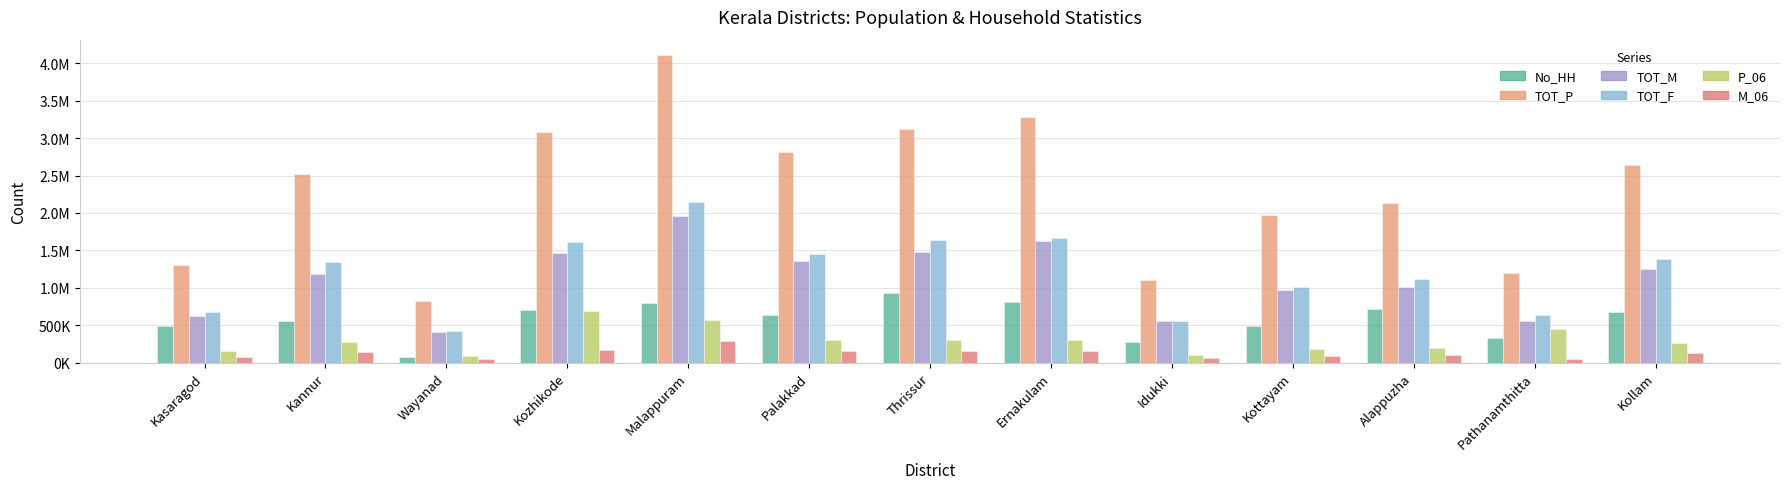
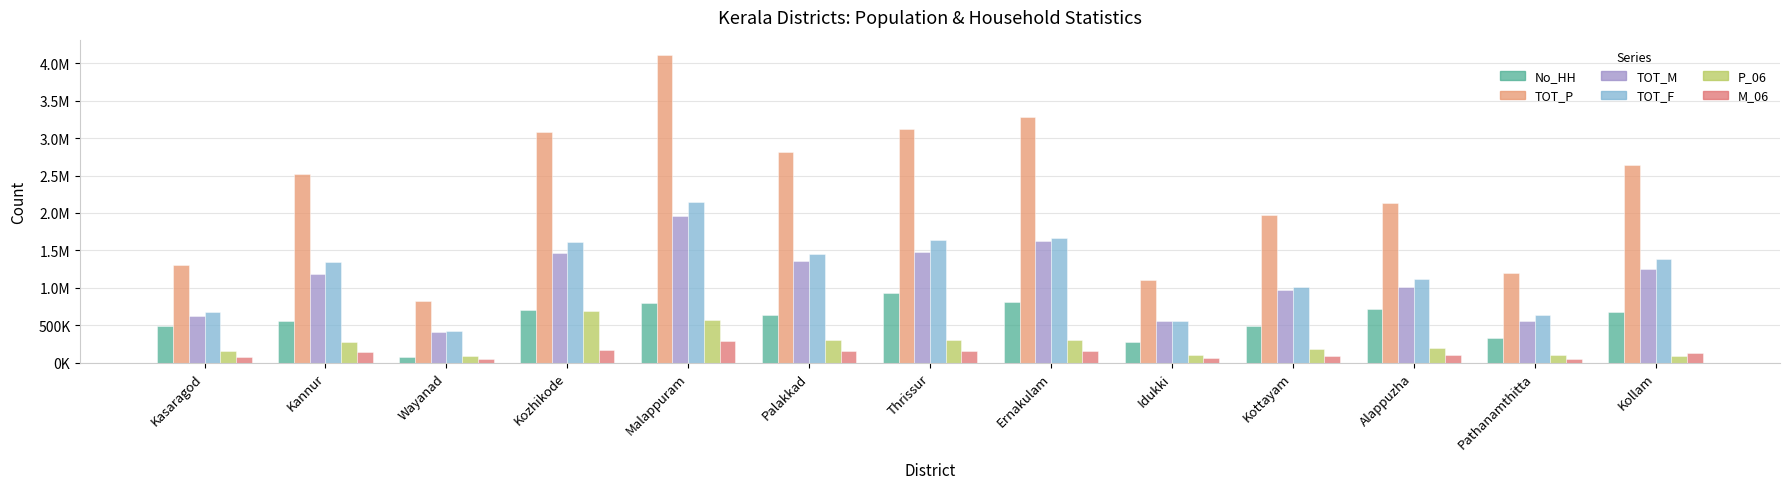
P_06, Pathanamthitta: 400000 -> 100000
P_06, Kollam: 300000 -> 100000
